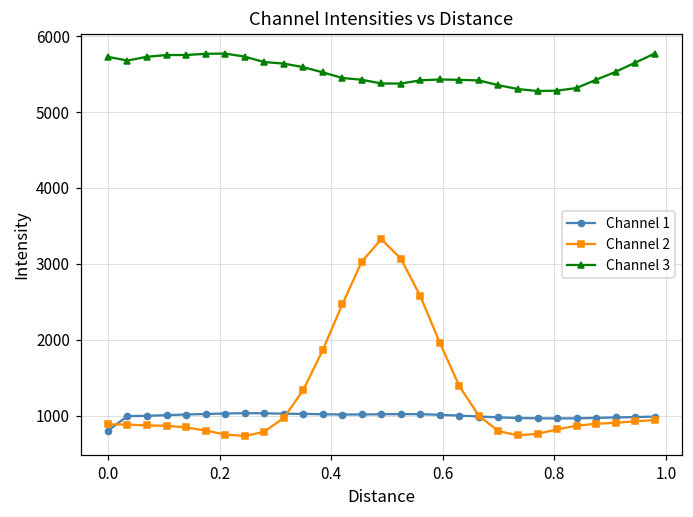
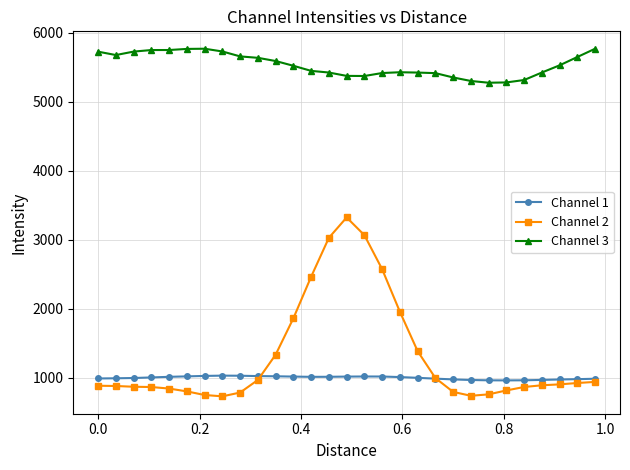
Channel 1, 0.0: 800 -> 1000
